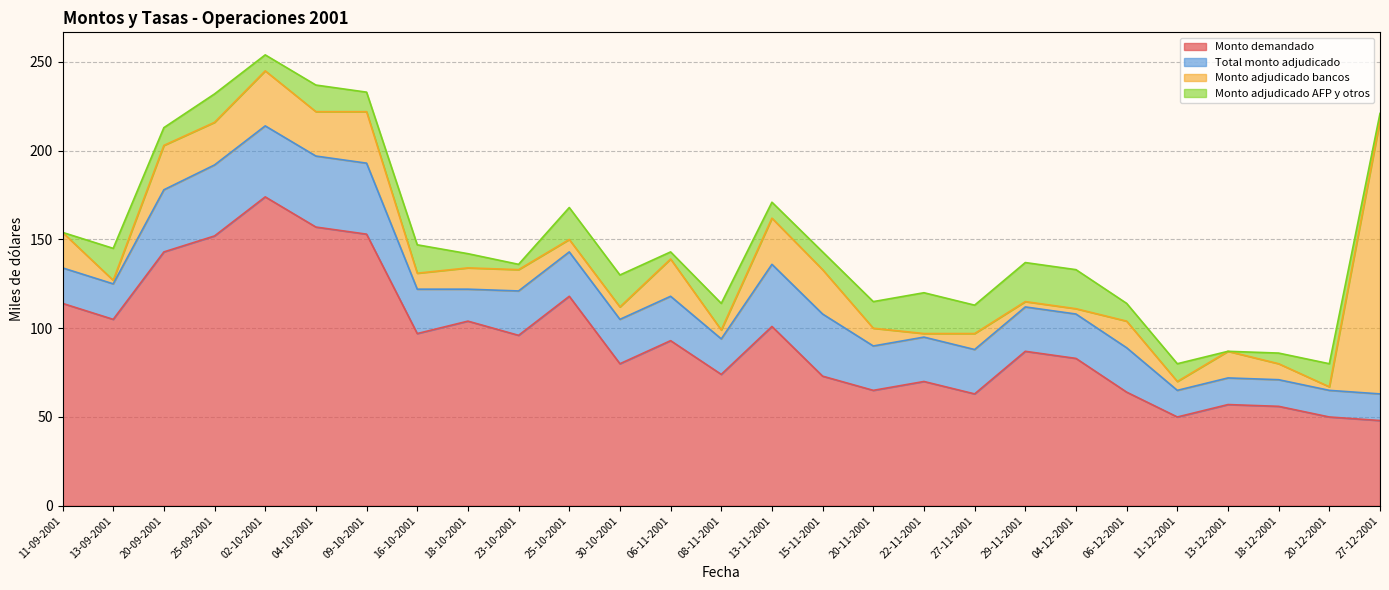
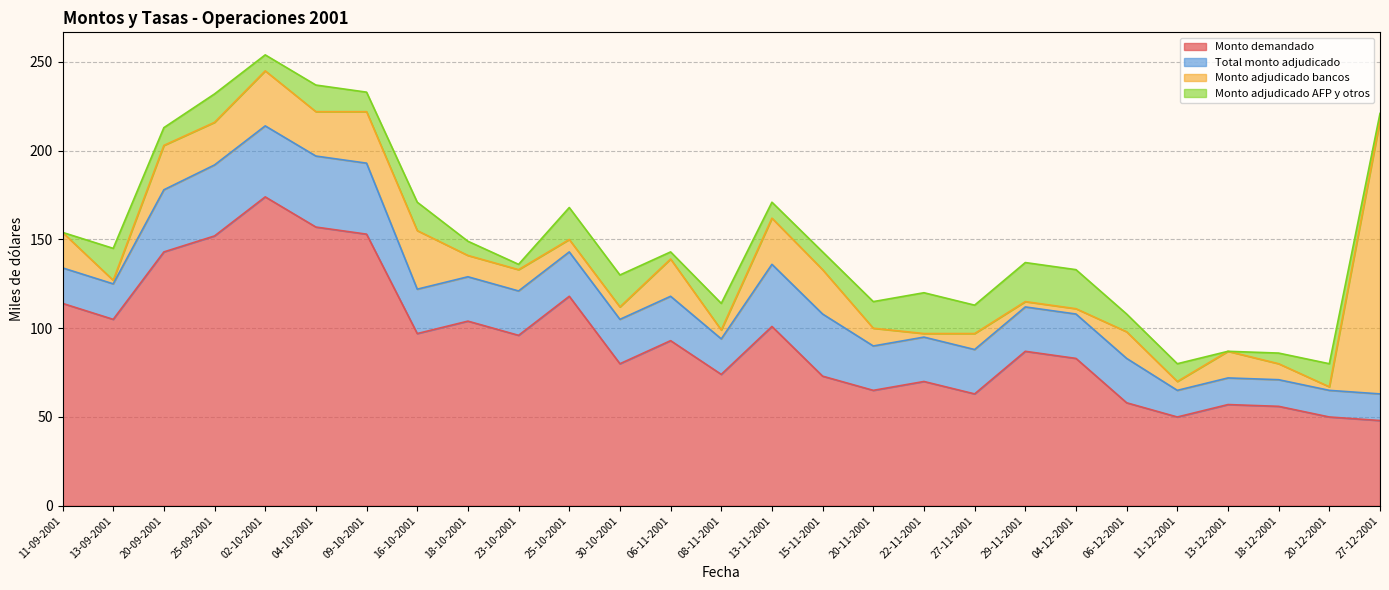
Monto adjudicado bancos, 16-10-2001: 9 -> 33
Total monto adjudicado, 18-10-2001: 18 -> 25
Monto demandado, 06-12-2001: 64 -> 58
